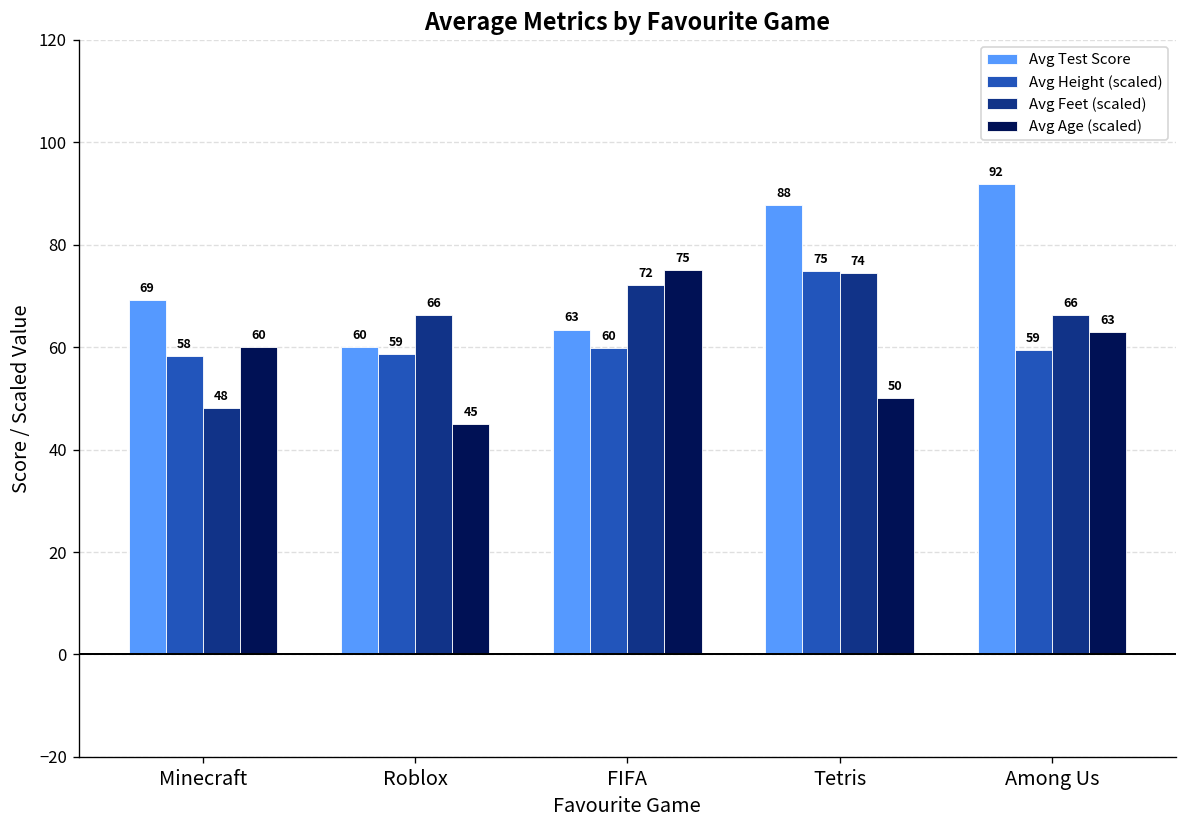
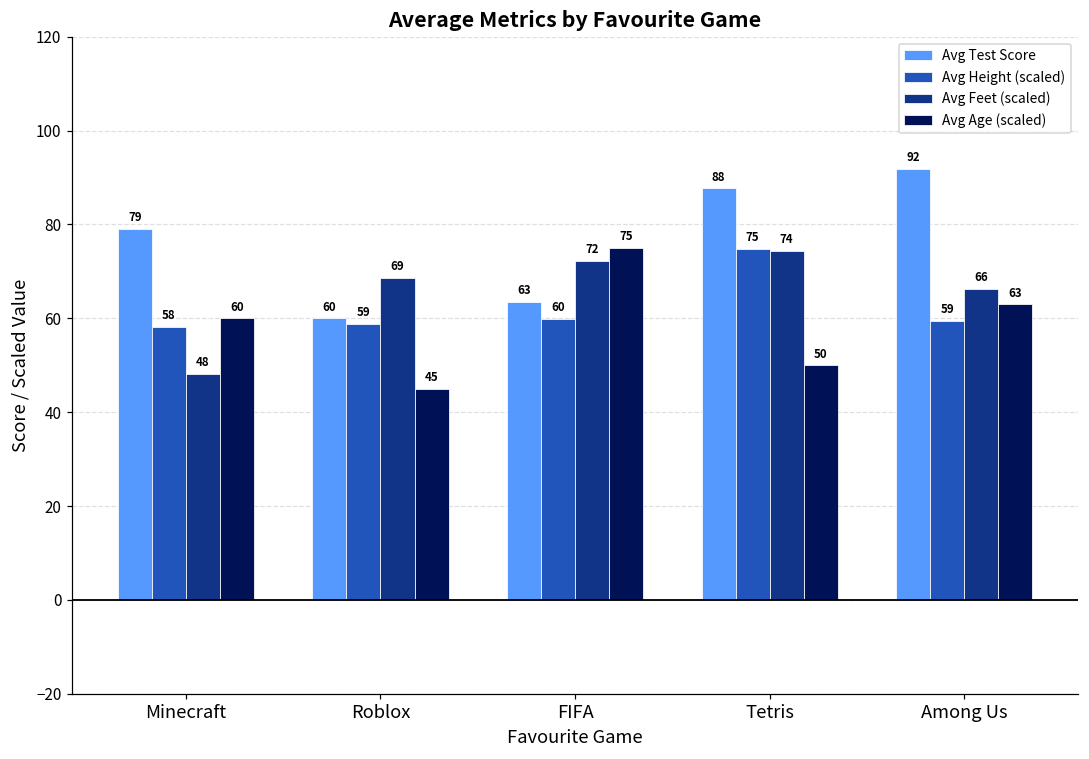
Avg Test Score, Minecraft: 69 -> 79
Avg Feet (scaled), Roblox: 66 -> 69
